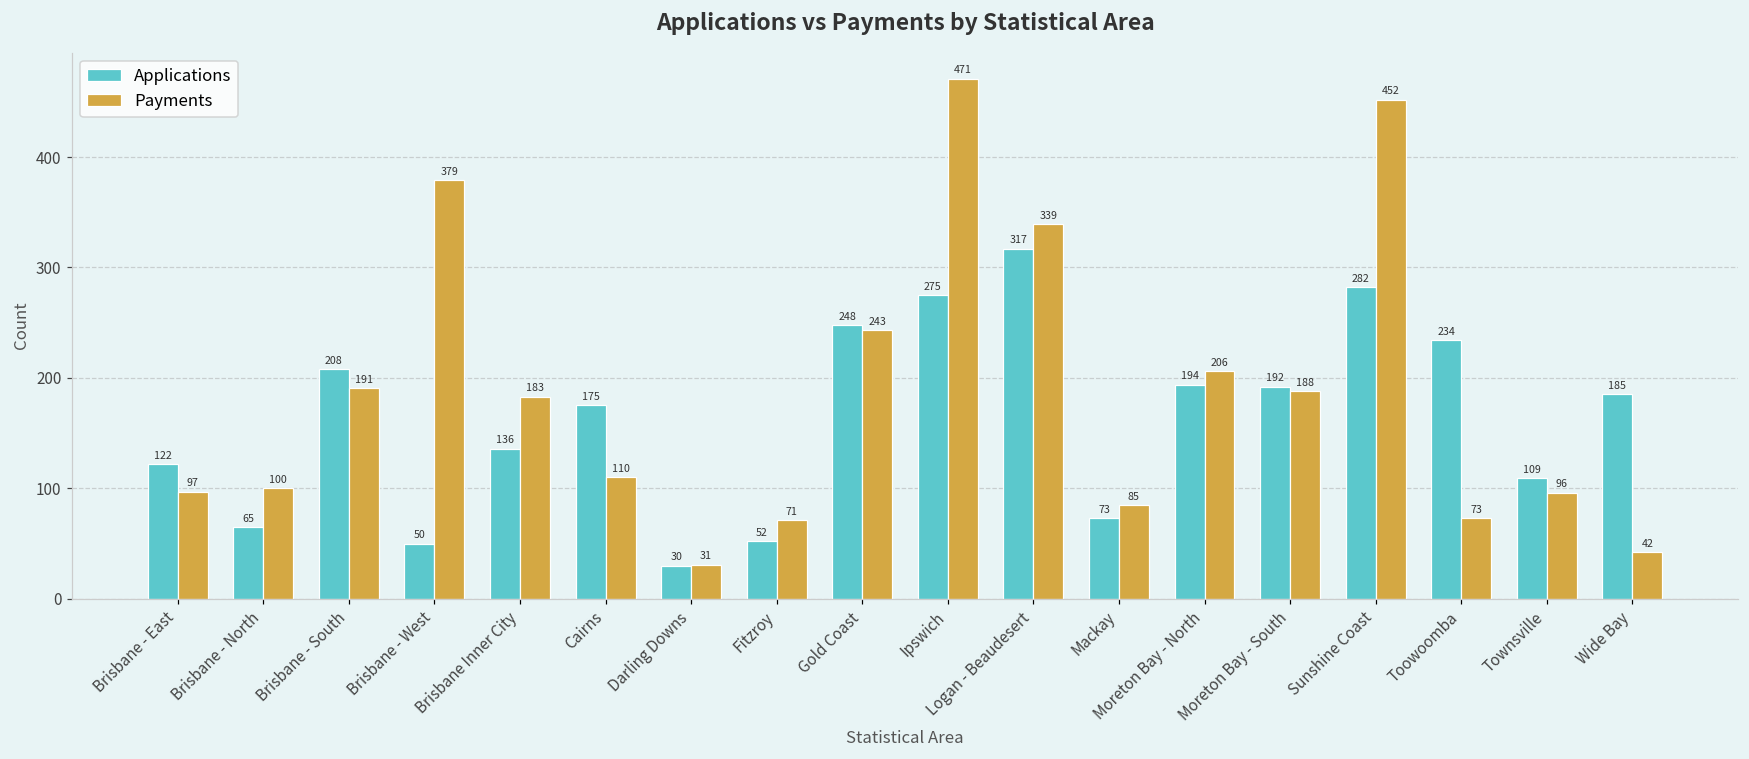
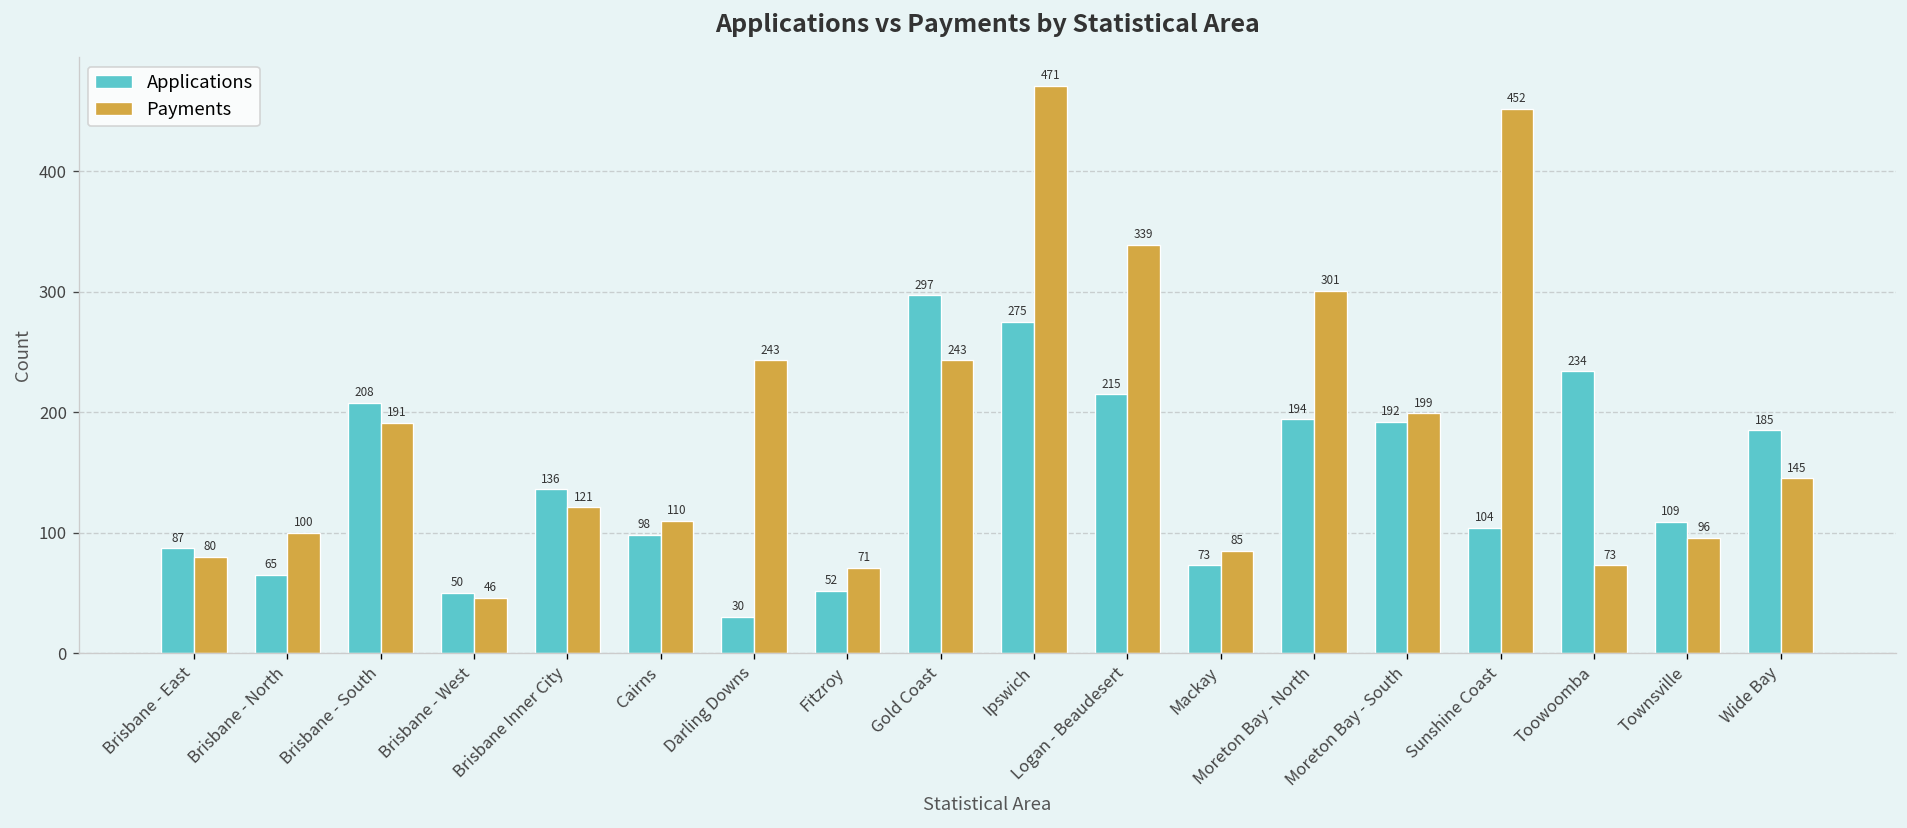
Applications, Brisbane - East: 122 -> 87
Payments, Brisbane - East: 97 -> 80
Payments, Brisbane - West: 379 -> 46
Payments, Brisbane Inner City: 183 -> 121
Applications, Cairns: 175 -> 98
Payments, Darling Downs: 31 -> 243
Applications, Gold Coast: 248 -> 297
Applications, Logan - Beaudesert: 317 -> 215
Payments, Moreton Bay - North: 206 -> 301
Payments, Moreton Bay - South: 188 -> 199
Applications, Sunshine Coast: 282 -> 104
Payments, Wide Bay: 42 -> 145
